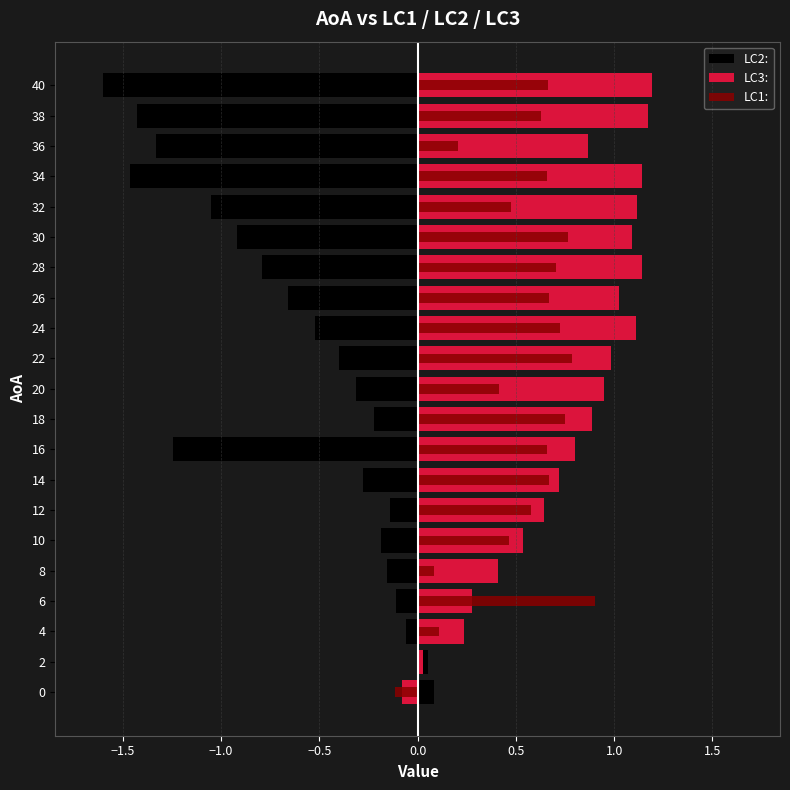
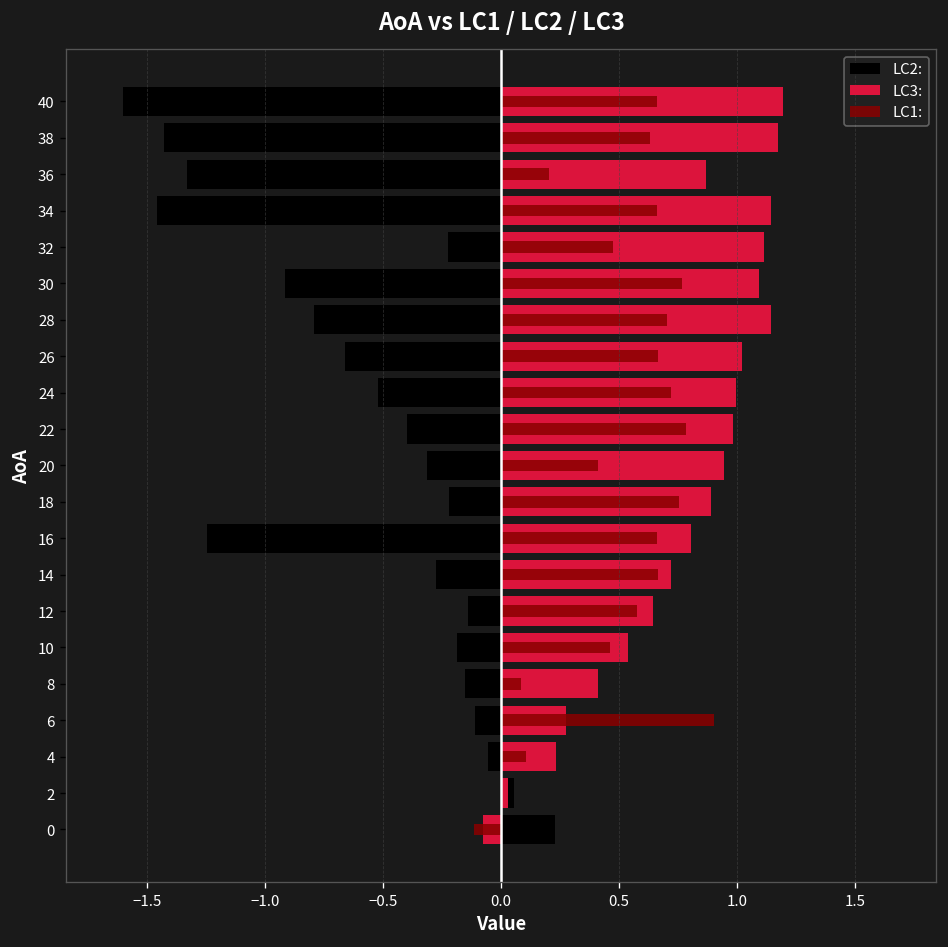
LC2:, 32: -1.05 -> -0.23
LC3:, 24: 1.11 -> 1.00
LC2:, 0: 0.08 -> 0.23
